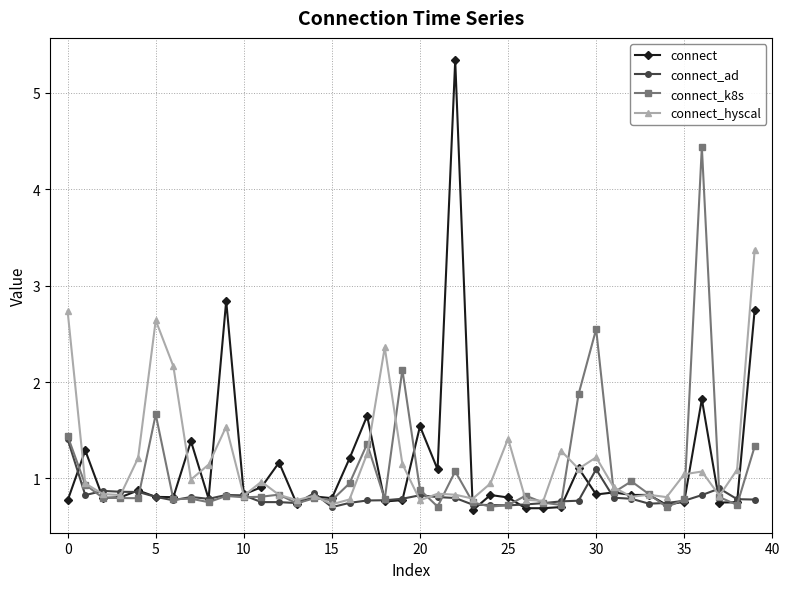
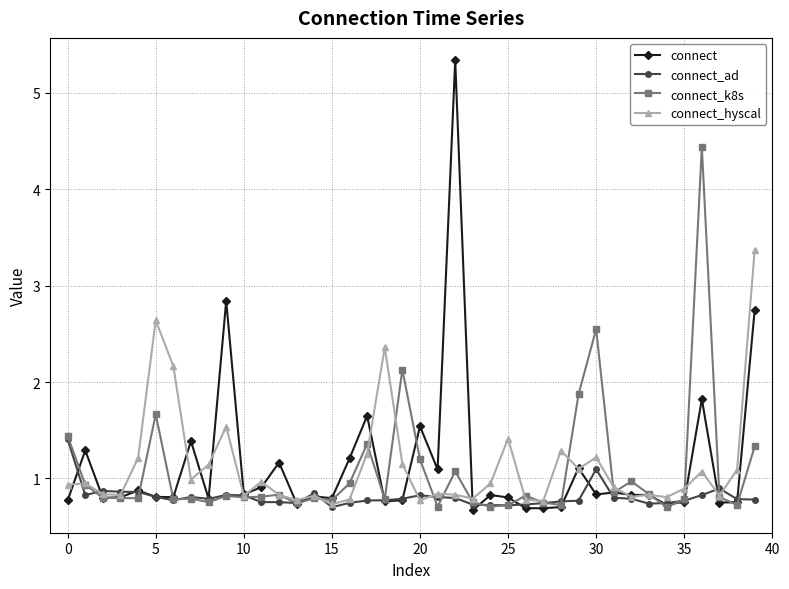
connect_hyscal, 0: 2.7 -> 0.9
connect_k8s, 20: 0.9 -> 1.2
connect_hyscal, 35: 1.0 -> 0.9
